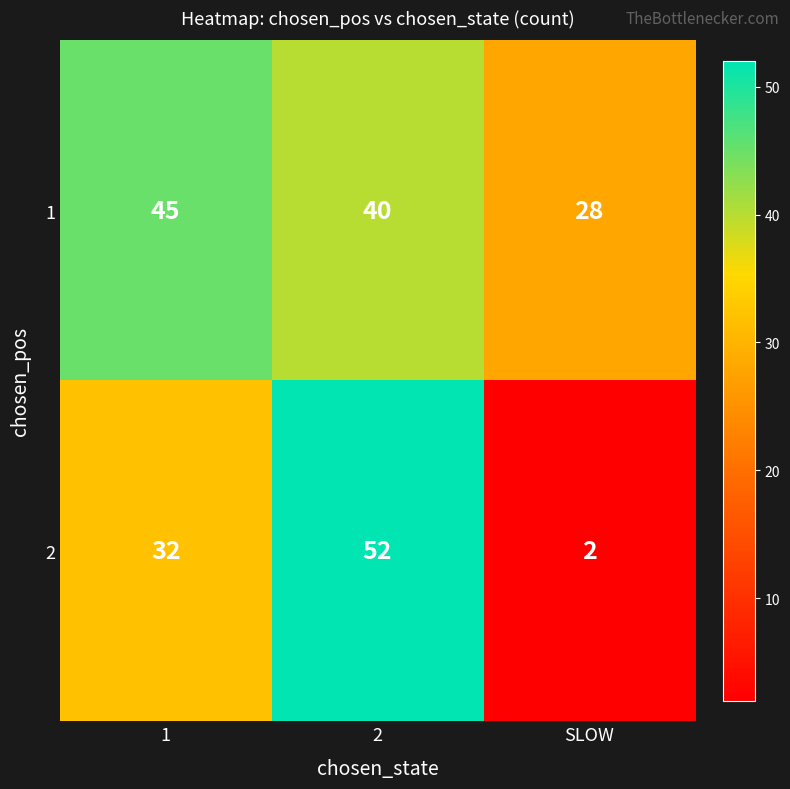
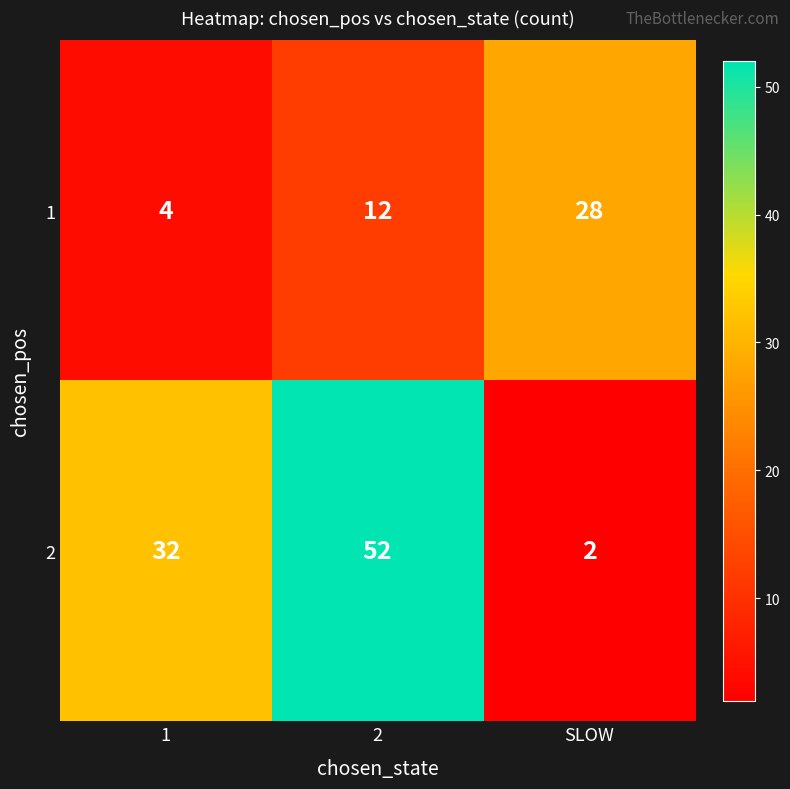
1, 1: 45 -> 4
1, 2: 40 -> 12
